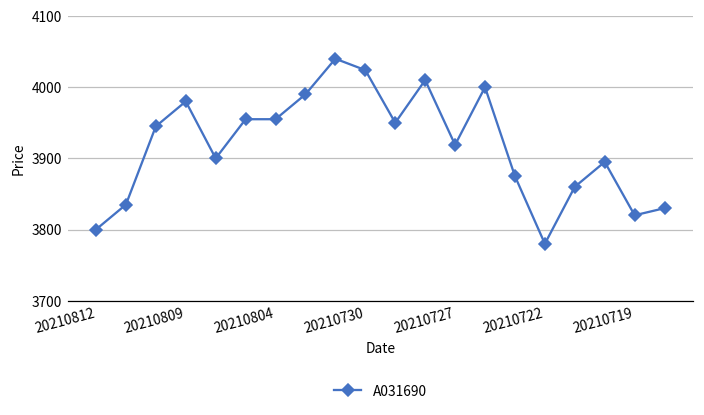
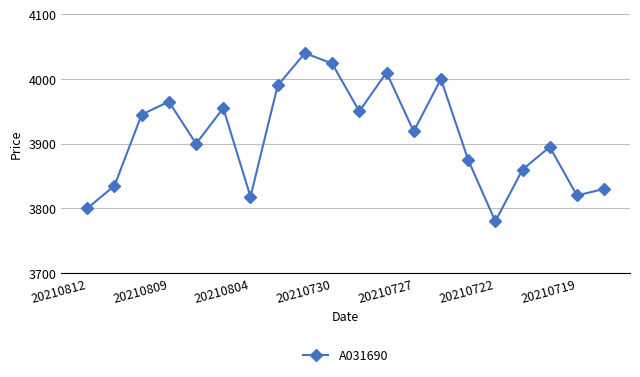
20210809: 3980 -> 3970
20210804: 3960 -> 3820
